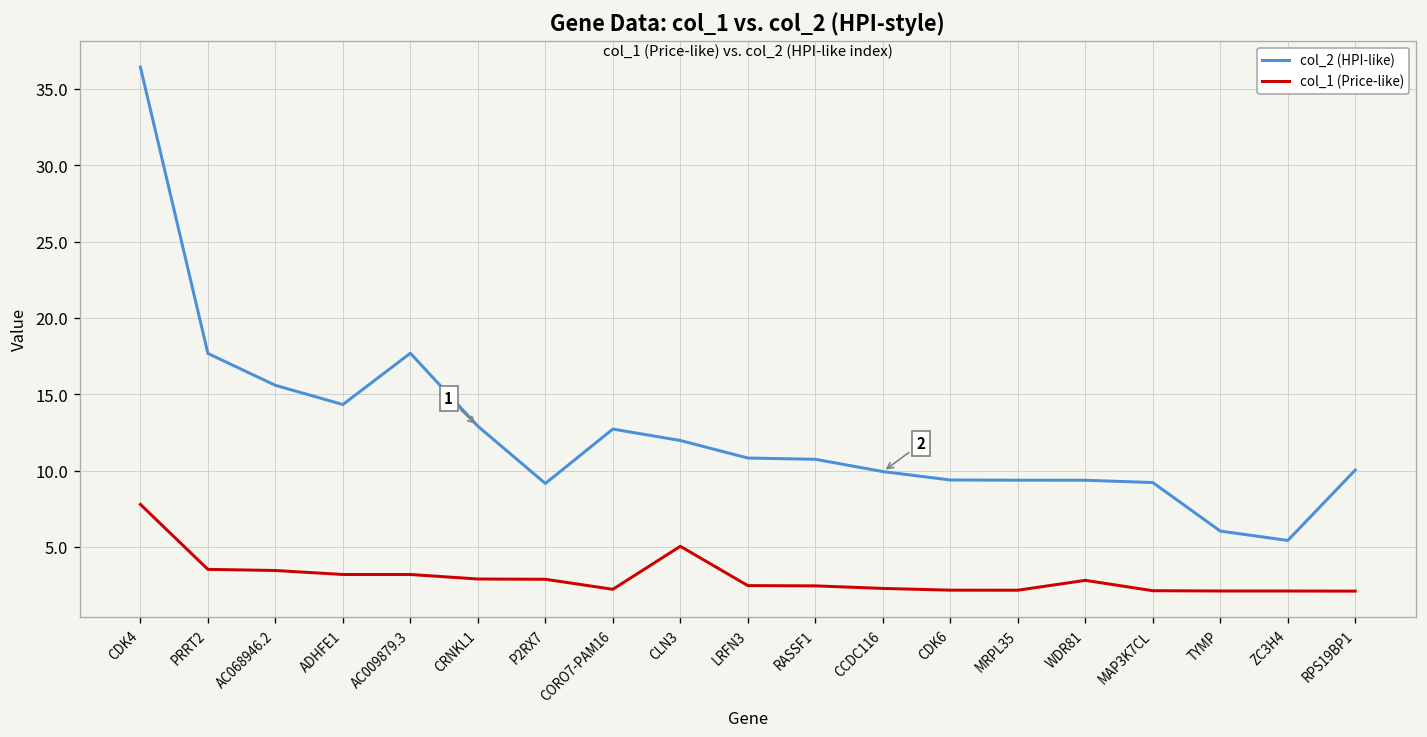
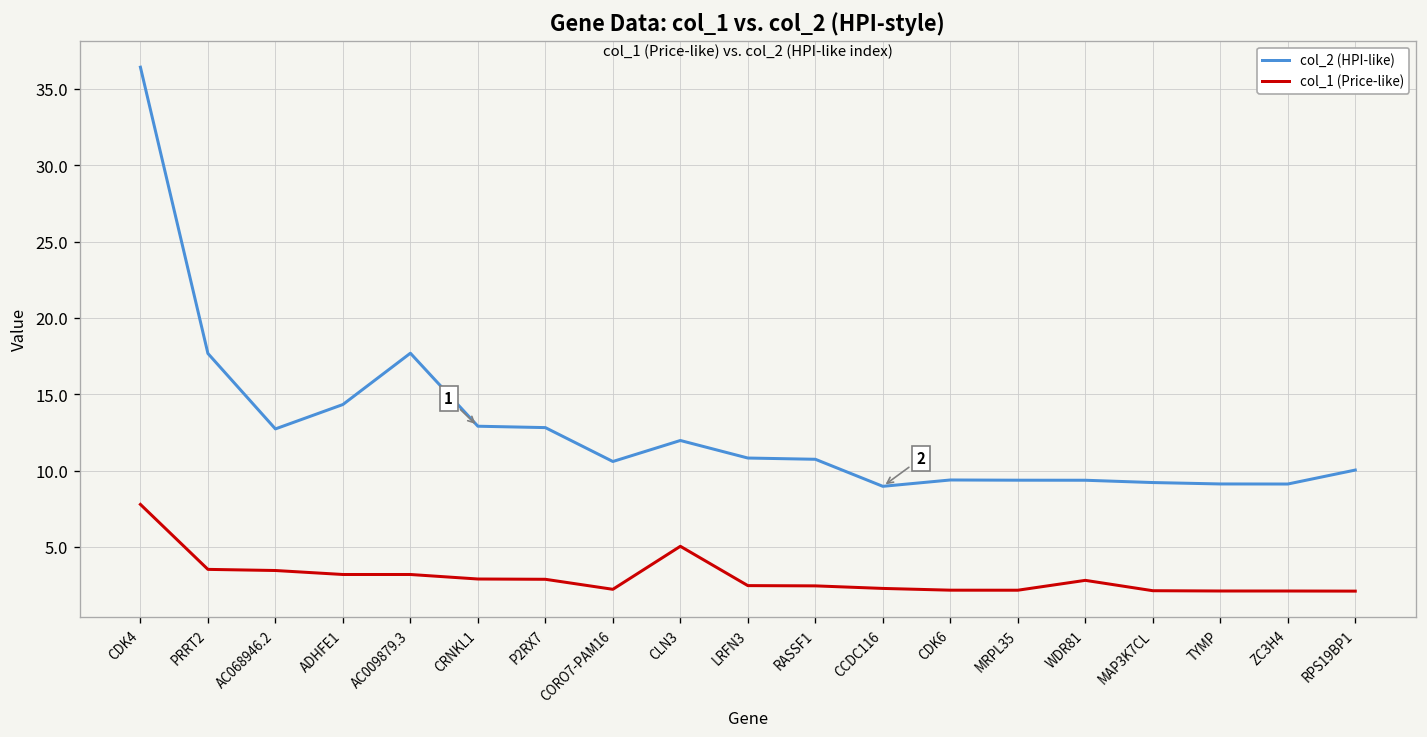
col_2 (HPI-like), AC068946.2: 15.6 -> 12.7
col_2 (HPI-like), P2RX7: 9.2 -> 12.8
col_2 (HPI-like), CORO7-PAM16: 12.7 -> 10.6
col_2 (HPI-like), CCDC116: 9.9 -> 9.0
col_2 (HPI-like), TYMP: 6.0 -> 9.1
col_2 (HPI-like), ZC3H4: 5.4 -> 9.1
